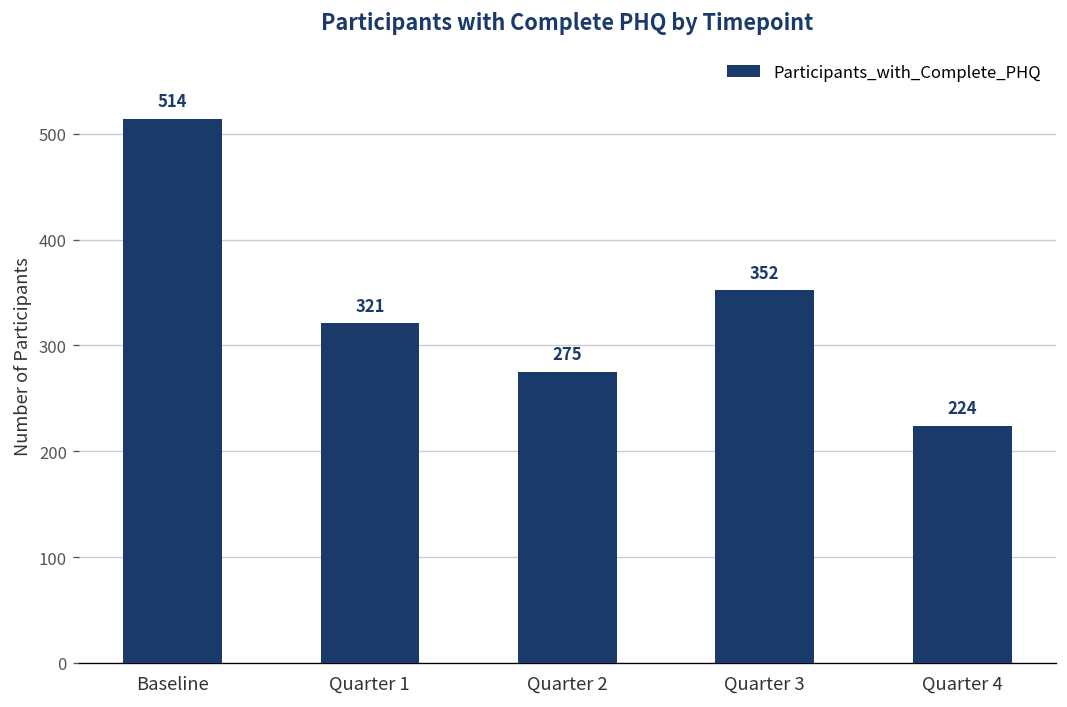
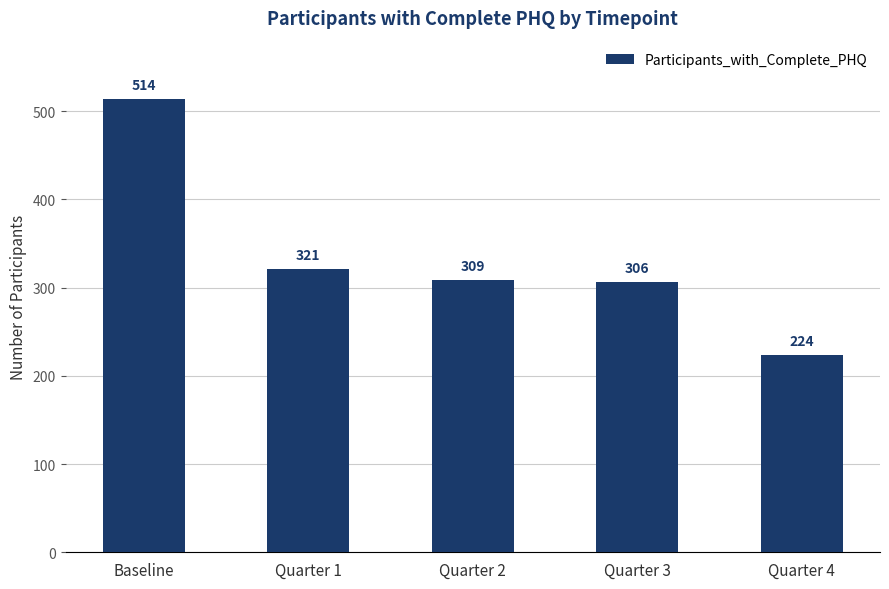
Quarter 2: 275 -> 309
Quarter 3: 352 -> 306
